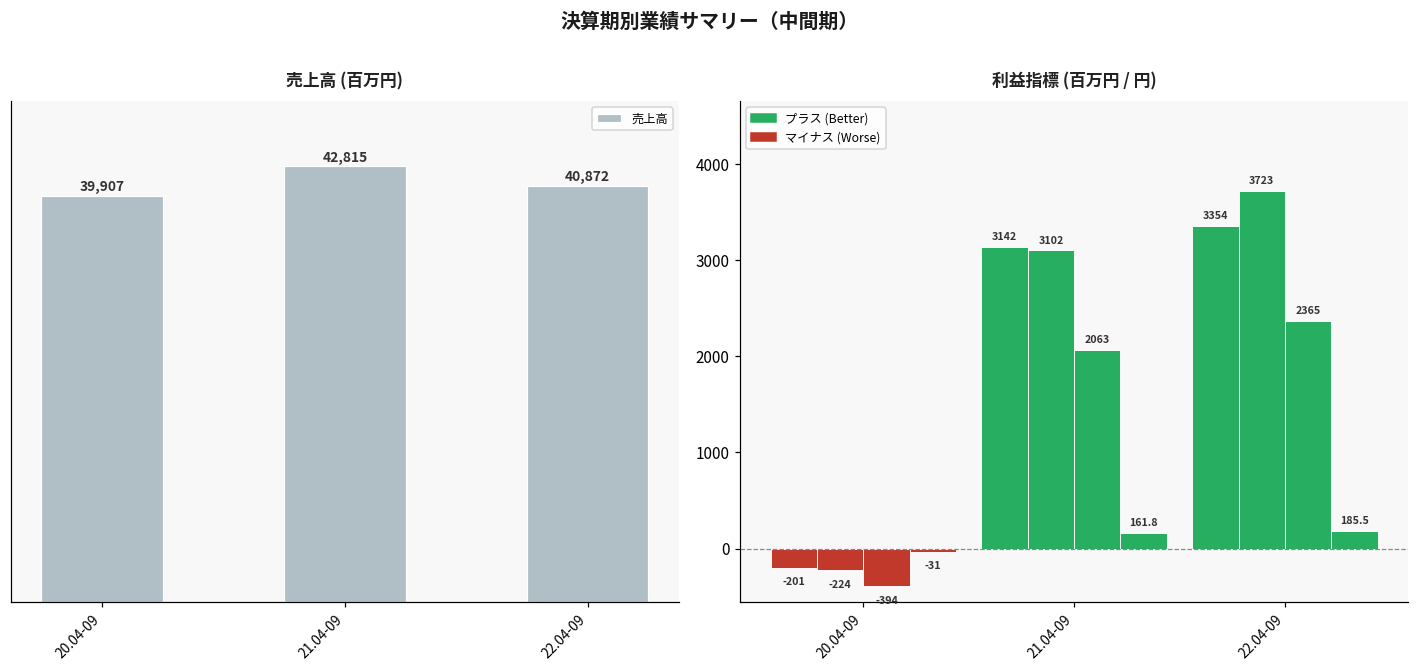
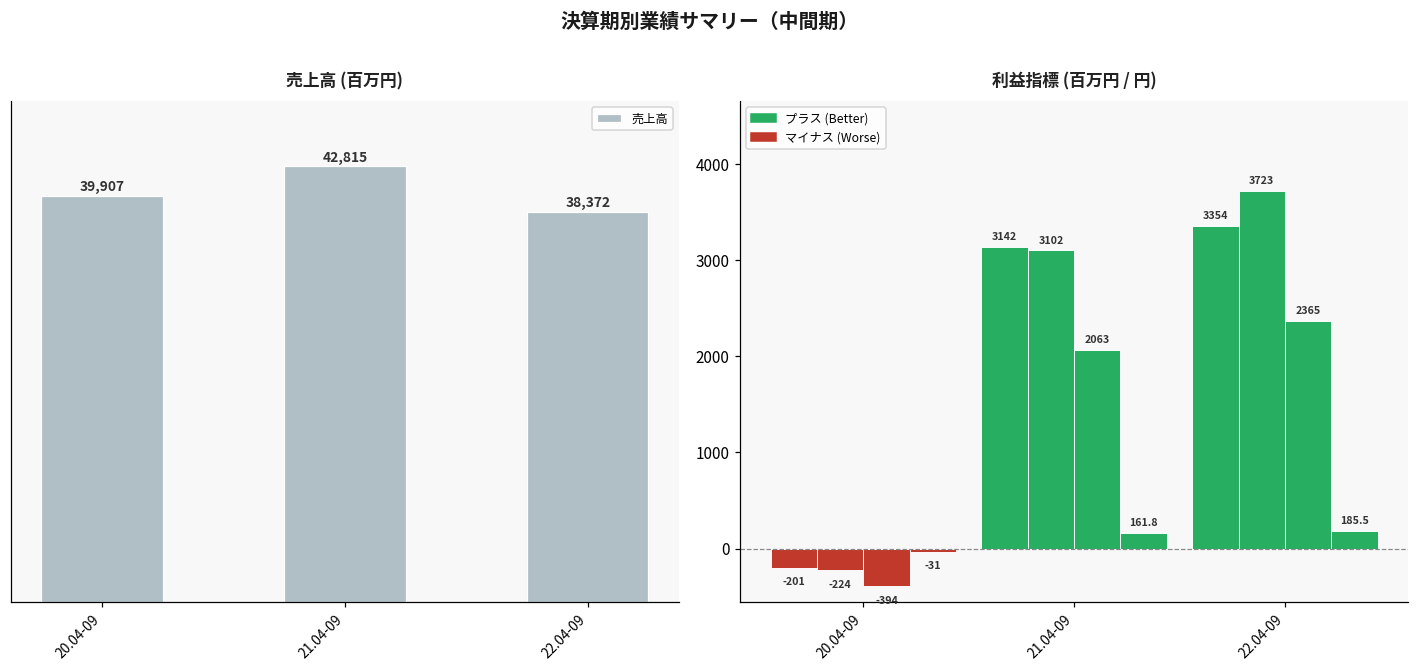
売上高 (百万円), 22.04-09: 40,872 -> 38,372
